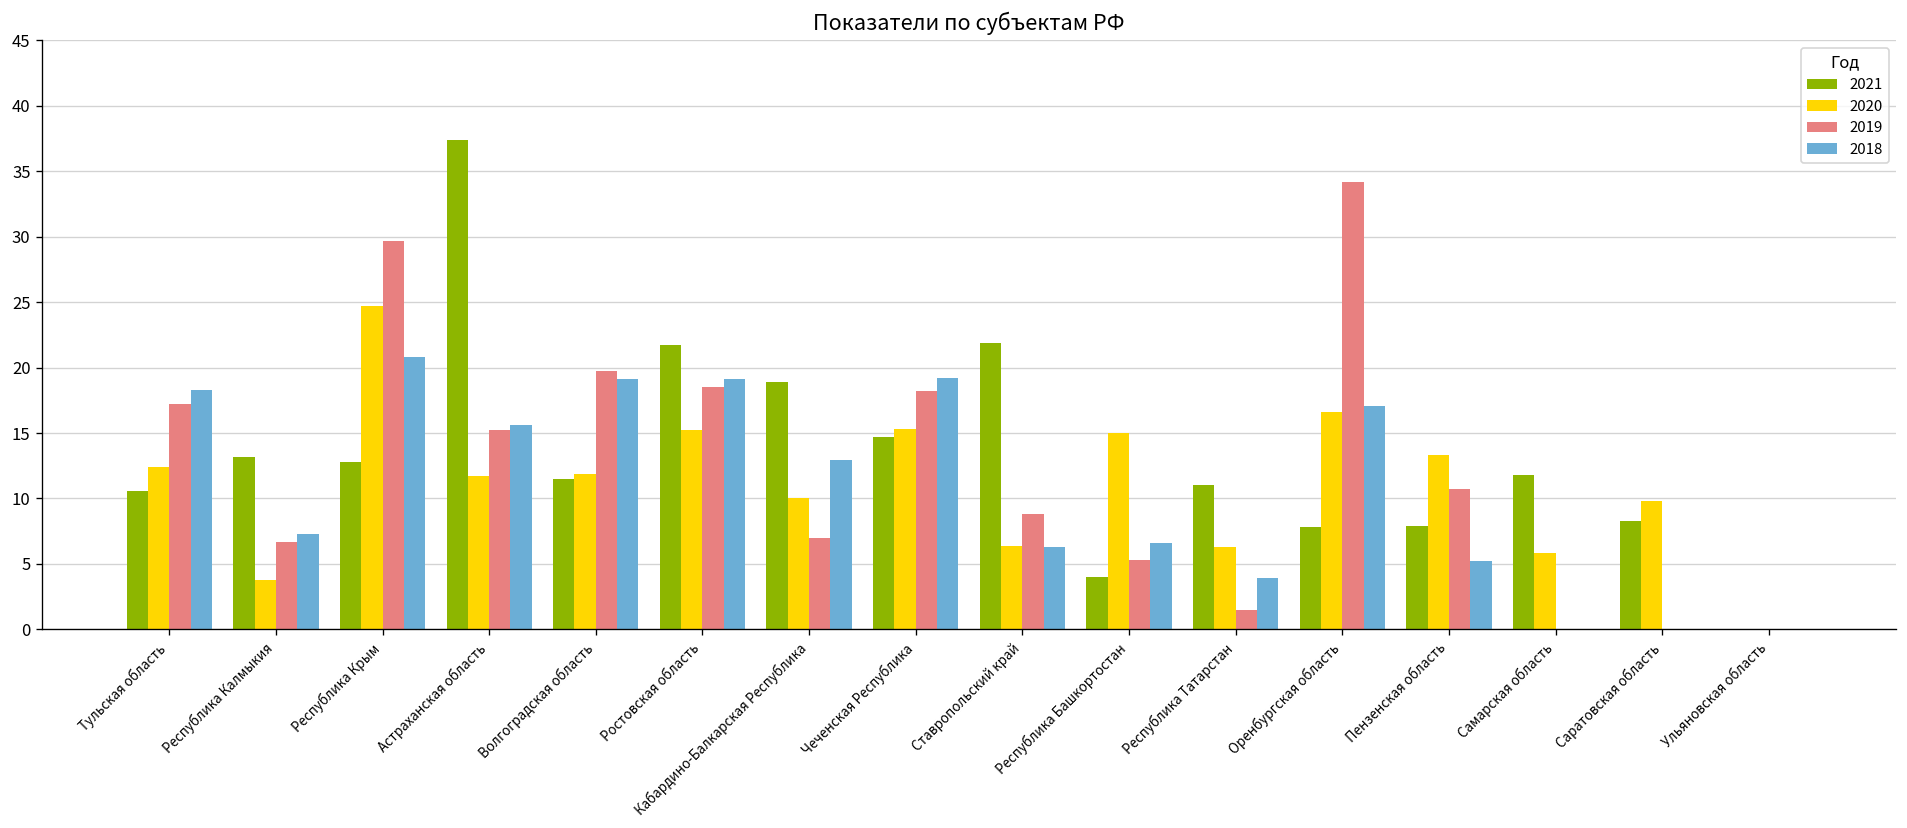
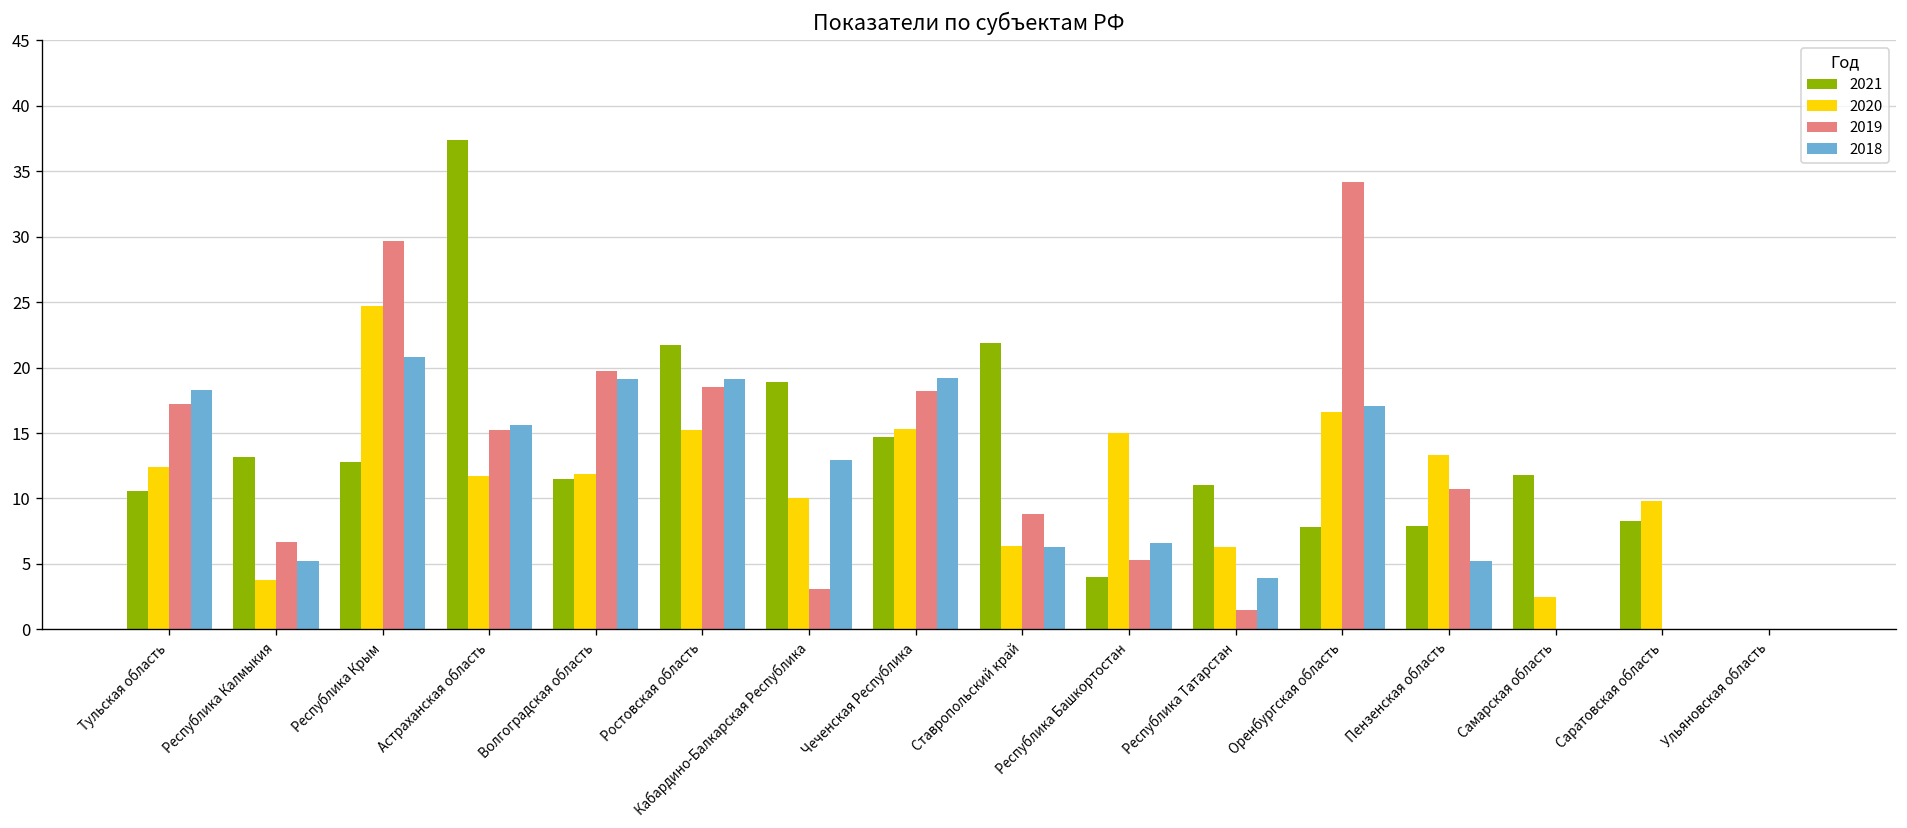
2018, Республика Калмыкия: 7.3 -> 5.2
2019, Кабардино-Балкарская Республика: 7.0 -> 3.1
2020, Самарская область: 5.8 -> 2.5
